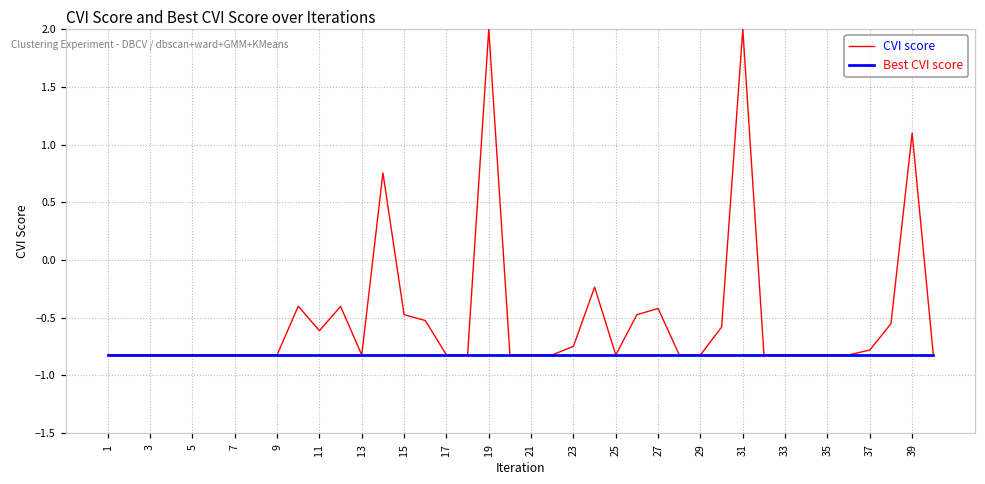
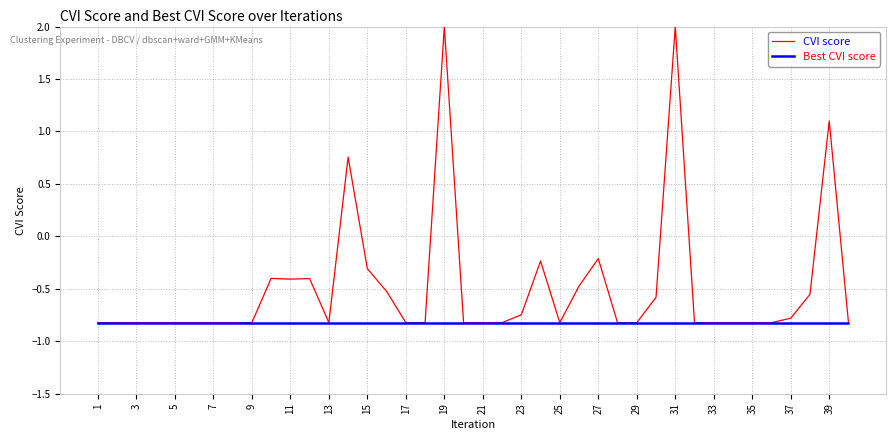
CVI score, 11: -0.61 -> -0.41
CVI score, 15: -0.47 -> -0.31
CVI score, 27: -0.42 -> -0.21
